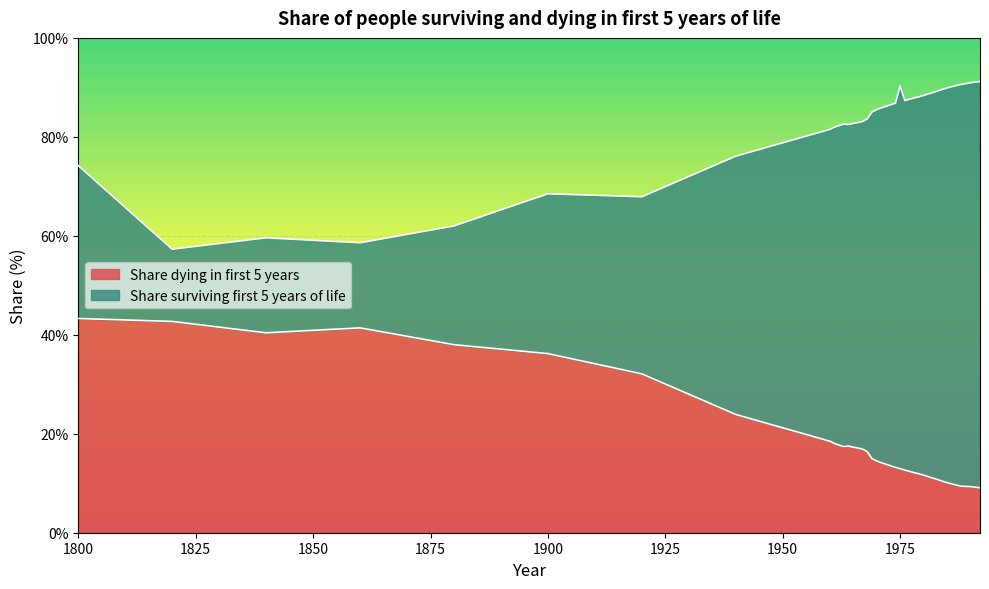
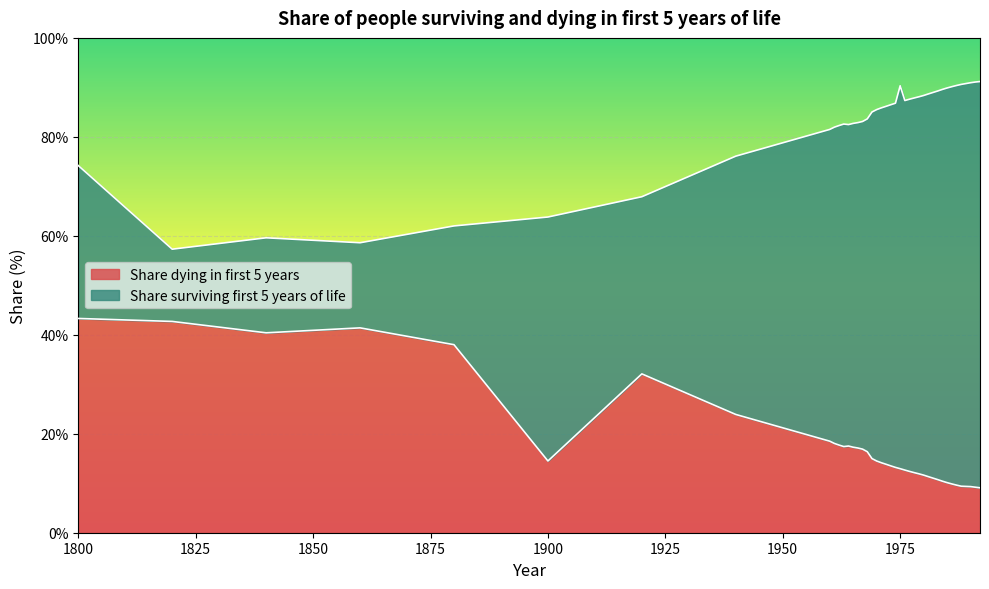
Share dying in first 5 years, 1900: 36% -> 15%
Share surviving first 5 years of life, 1900: 69% -> 64%
